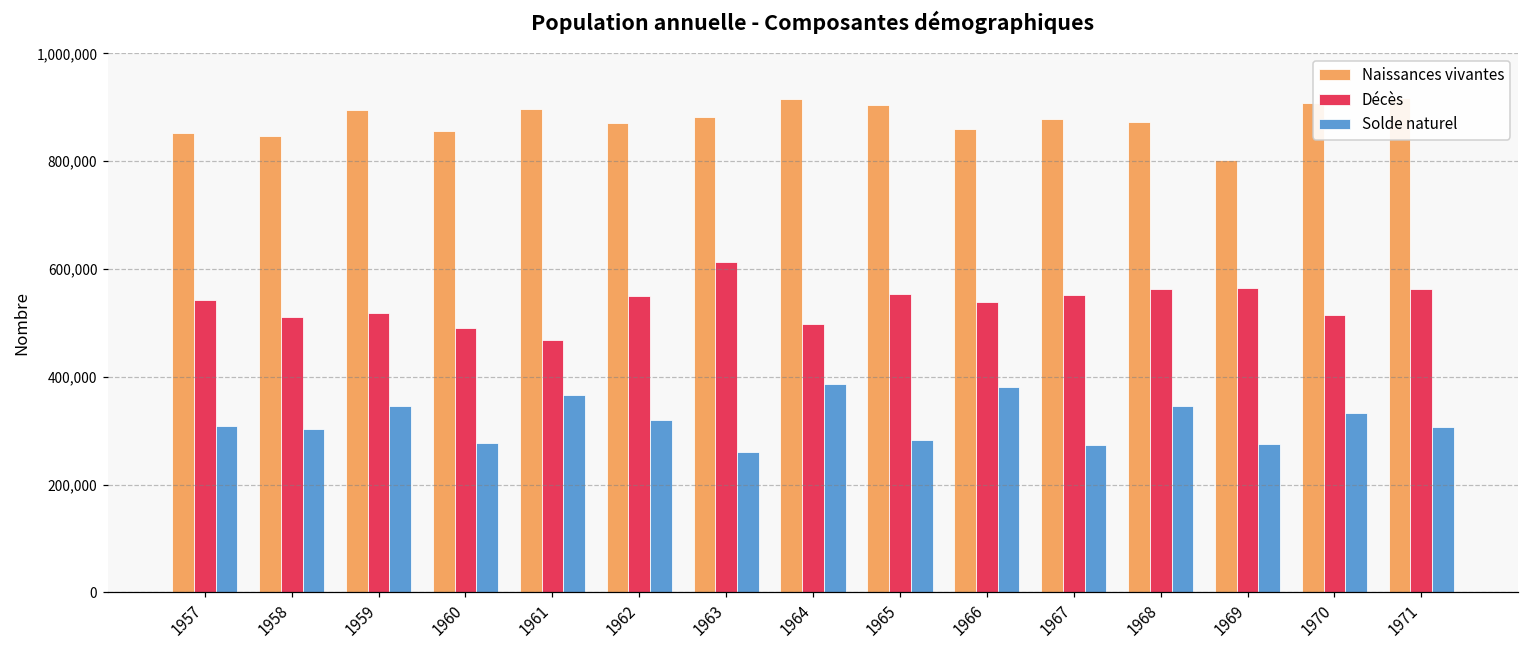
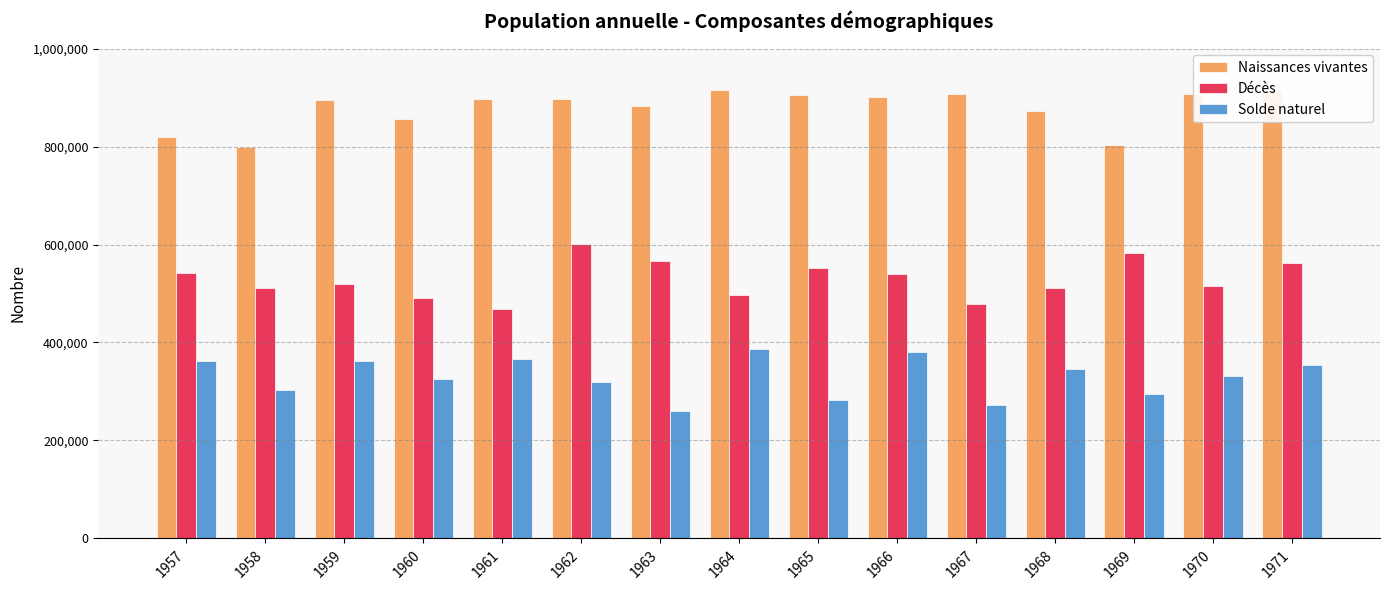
Naissances vivantes, 1957: 850,000 -> 820,000
Solde naturel, 1957: 310,000 -> 360,000
Naissances vivantes, 1958: 850,000 -> 800,000
Solde naturel, 1959: 350,000 -> 360,000
Solde naturel, 1960: 280,000 -> 330,000
Naissances vivantes, 1962: 870,000 -> 900,000
Décès, 1962: 550,000 -> 600,000
Décès, 1963: 610,000 -> 570,000
Naissances vivantes, 1966: 860,000 -> 900,000
Naissances vivantes, 1967: 880,000 -> 910,000
Décès, 1967: 550,000 -> 480,000
Décès, 1968: 560,000 -> 510,000
Décès, 1969: 560,000 -> 580,000
Solde naturel, 1969: 280,000 -> 290,000
Solde naturel, 1971: 310,000 -> 350,000
